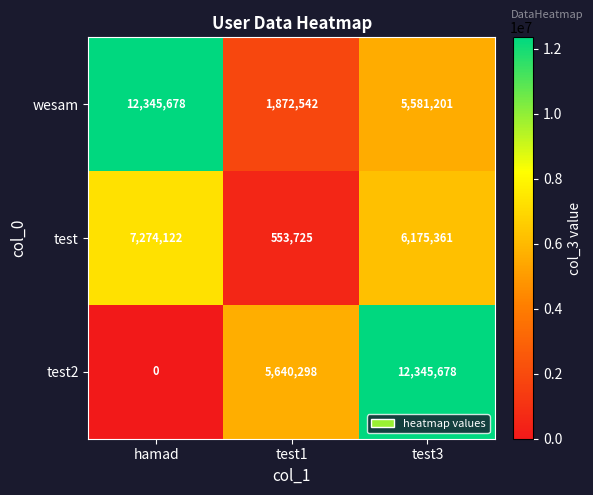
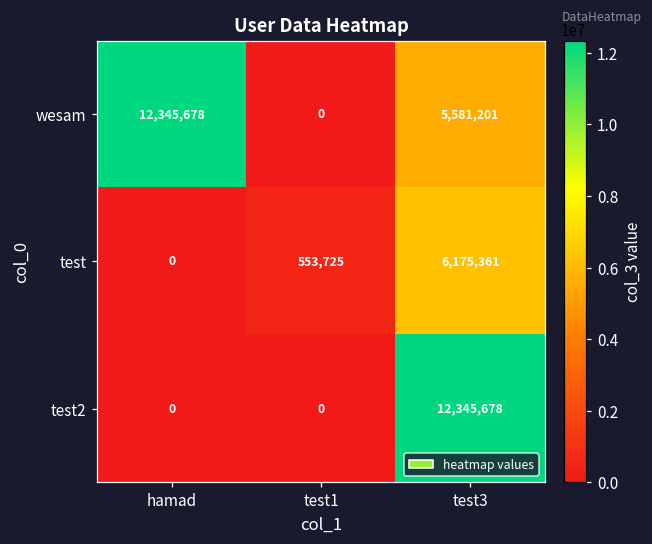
wesam, test1: 1,872,542 -> 0
test, hamad: 7,274,122 -> 0
test2, test1: 5,640,298 -> 0
